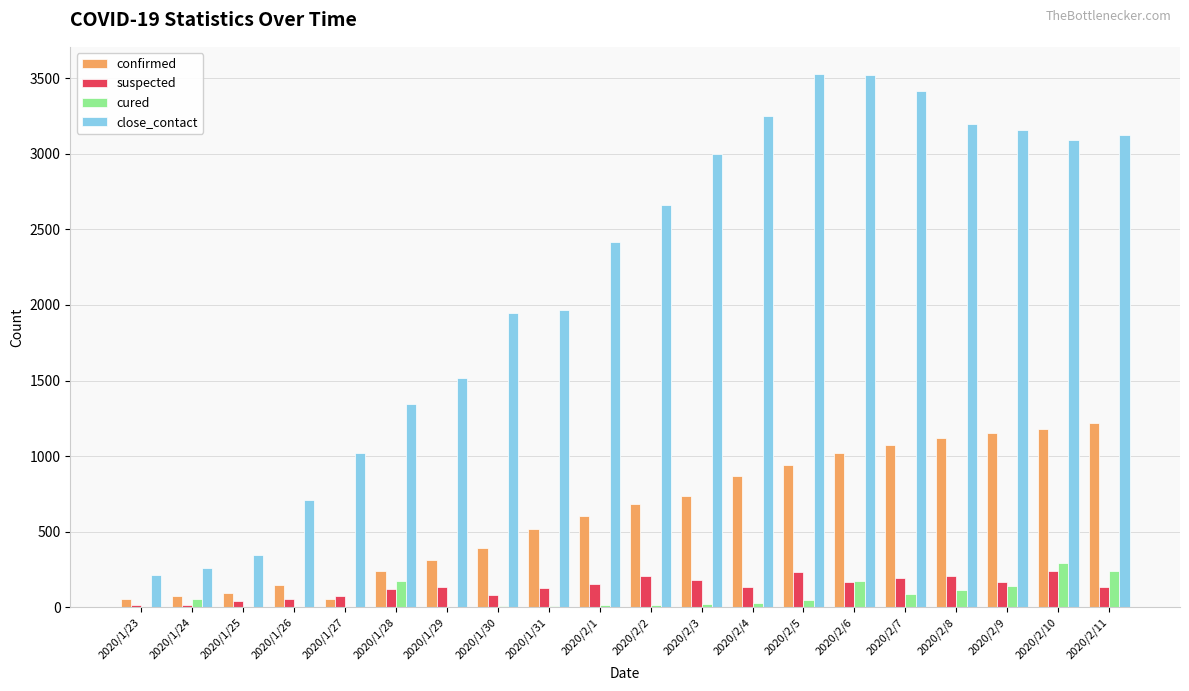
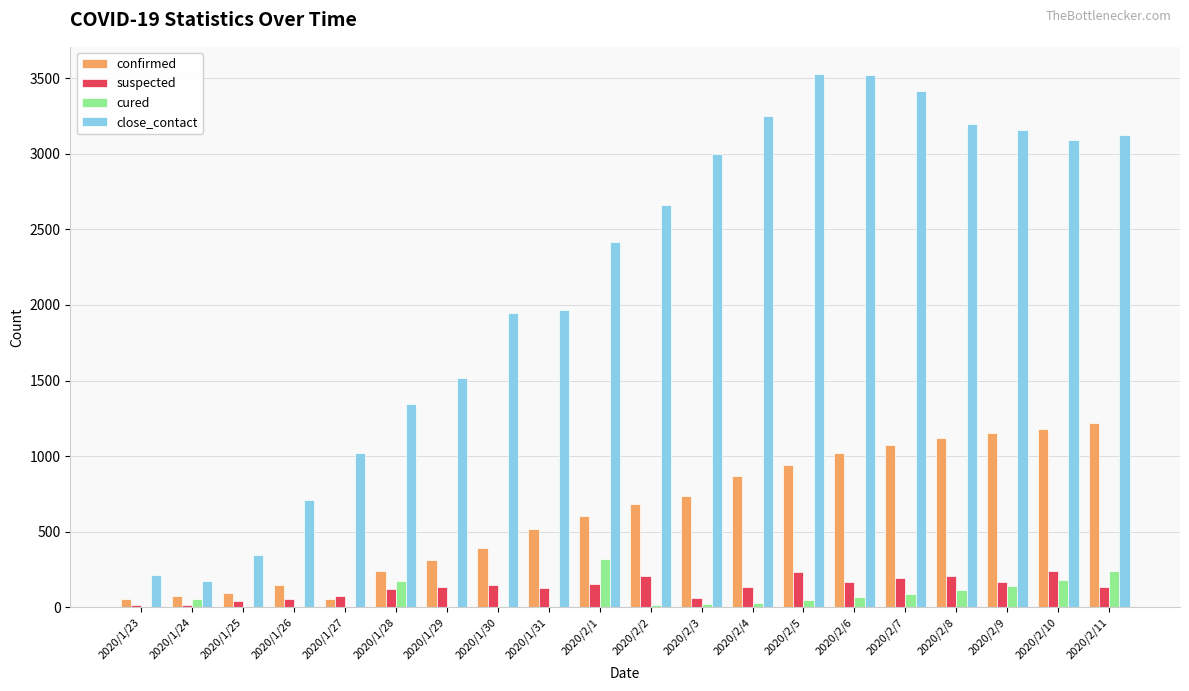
close_contact, 2020/1/24: 260 -> 170
suspected, 2020/1/30: 80 -> 150
cured, 2020/2/1: 10 -> 320
suspected, 2020/2/3: 180 -> 70
cured, 2020/2/6: 170 -> 70
cured, 2020/2/10: 290 -> 180
